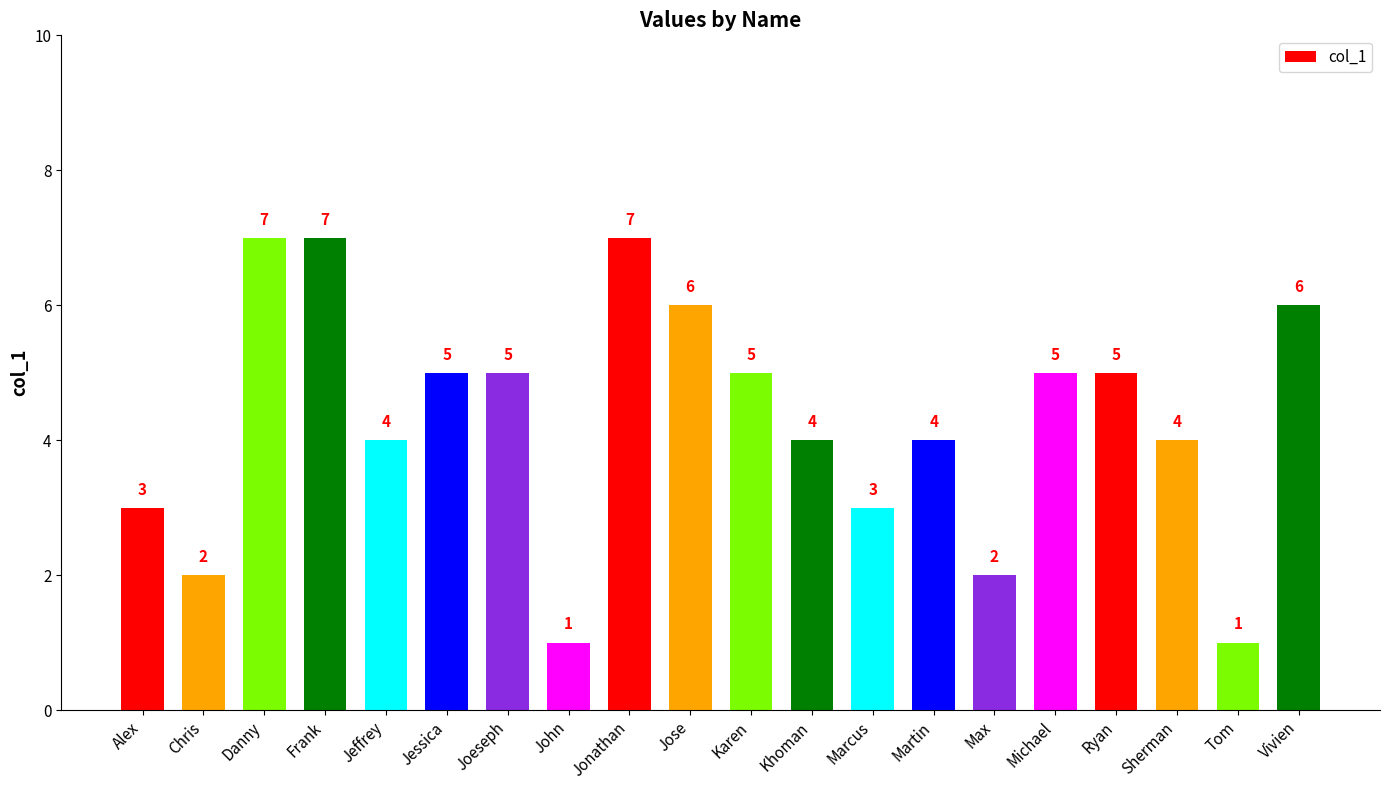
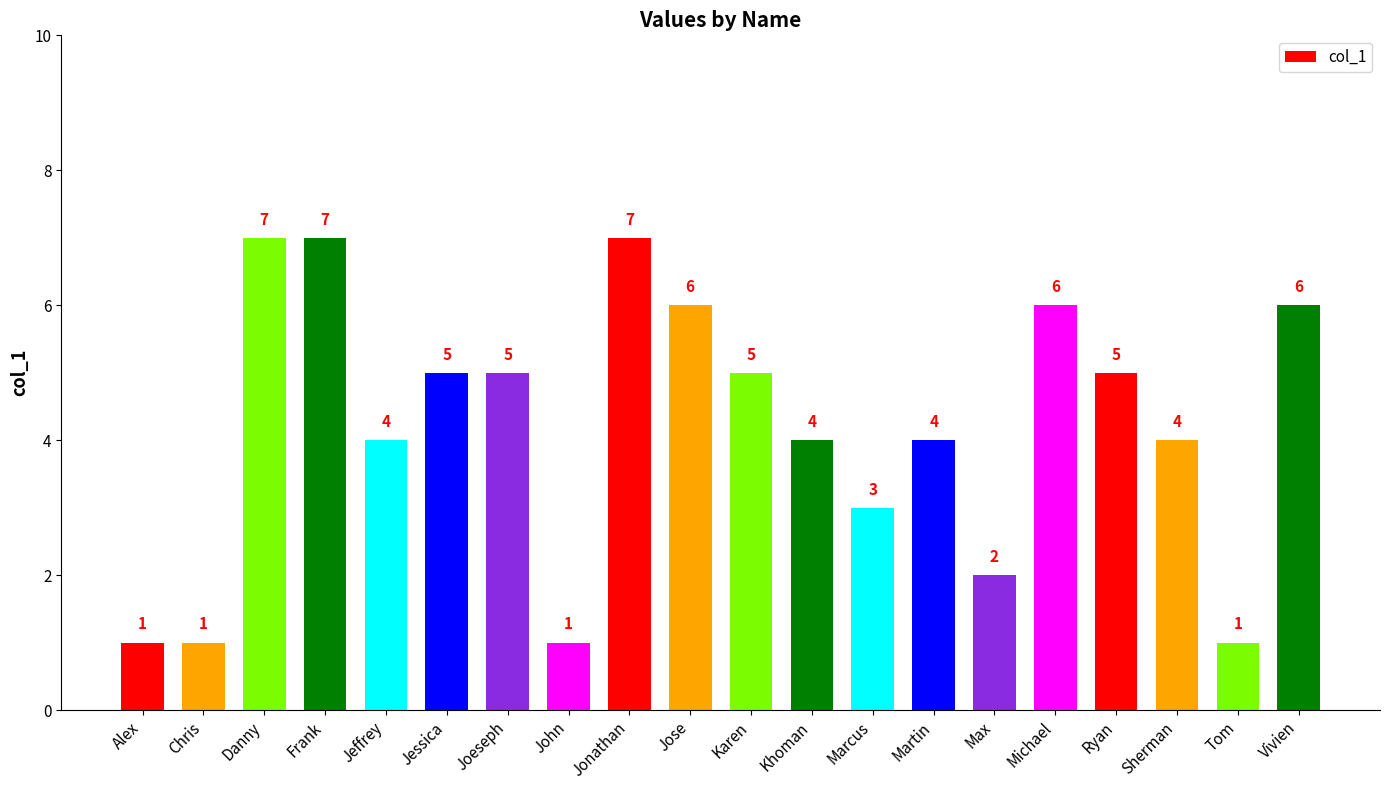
Alex: 3 -> 1
Chris: 2 -> 1
Michael: 5 -> 6
